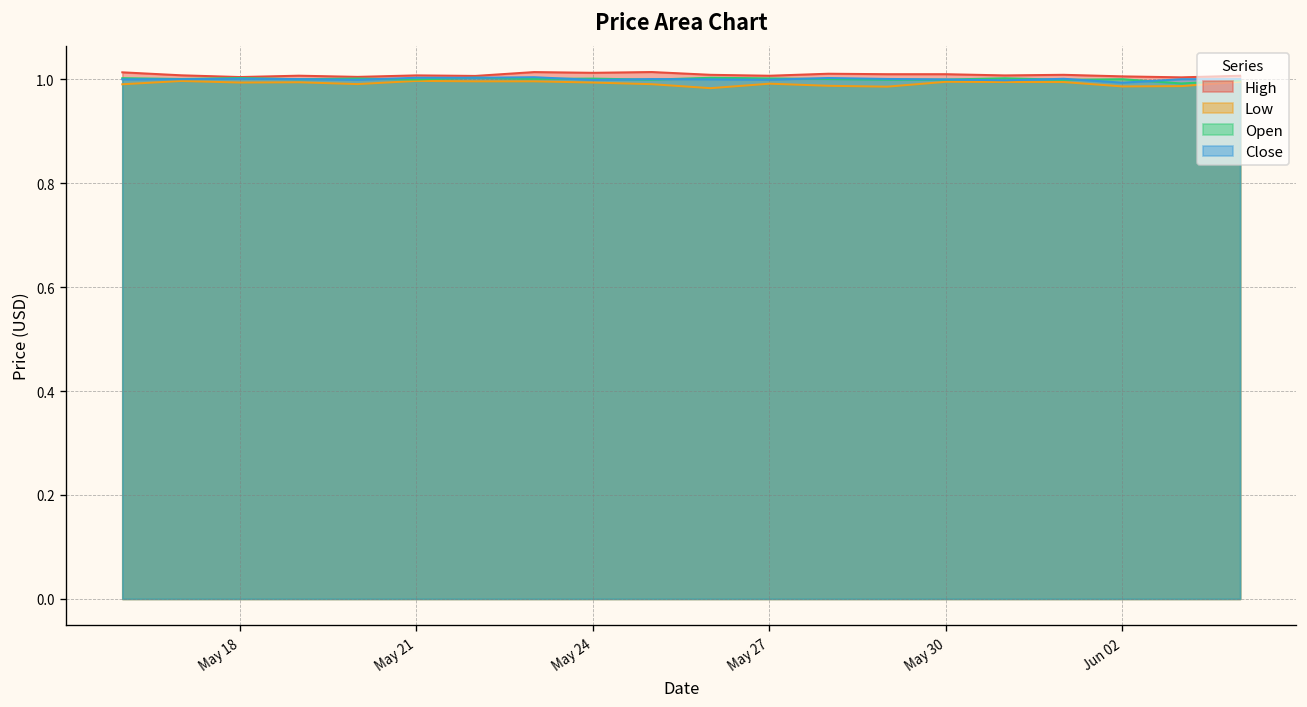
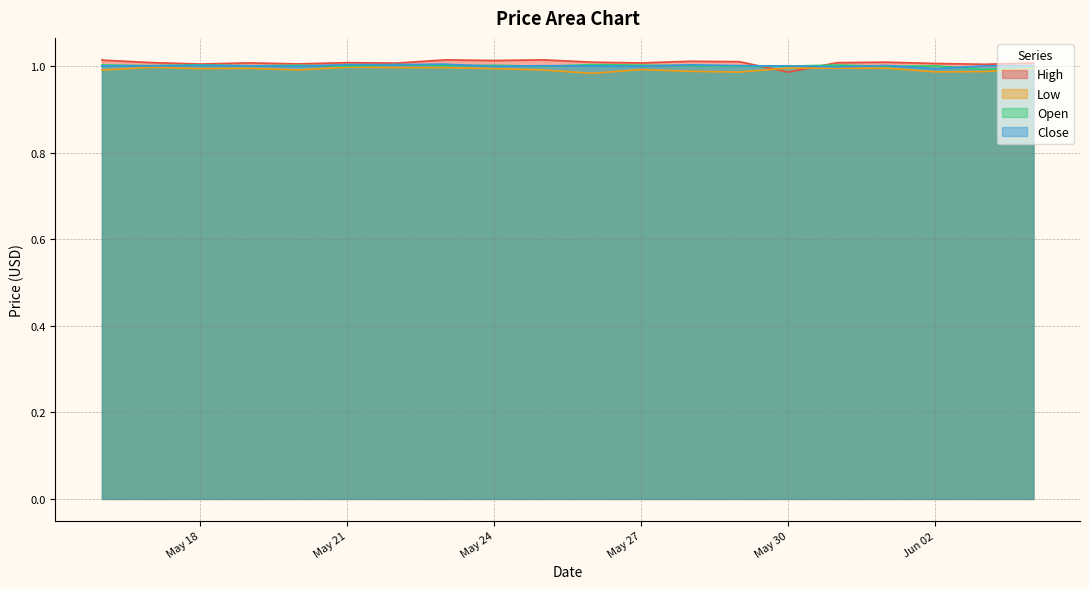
High, May 30: 1.01 -> 0.99
